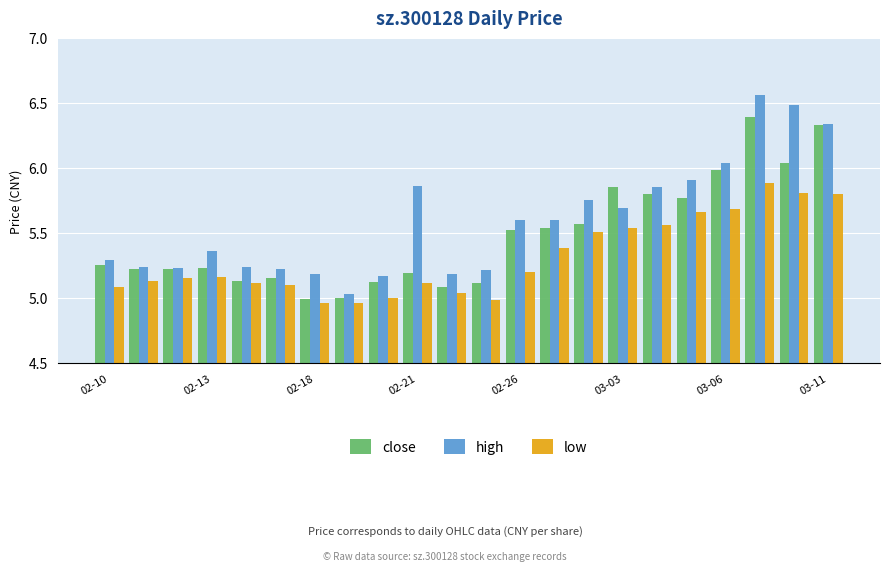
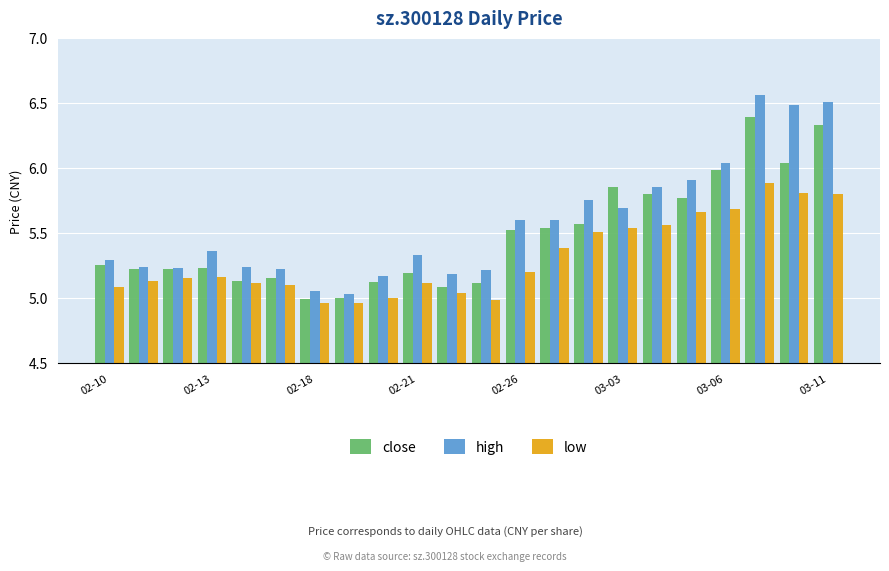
high, 02-18: 5.18 -> 5.05
high, 02-21: 5.86 -> 5.33
high, 03-11: 6.34 -> 6.51
